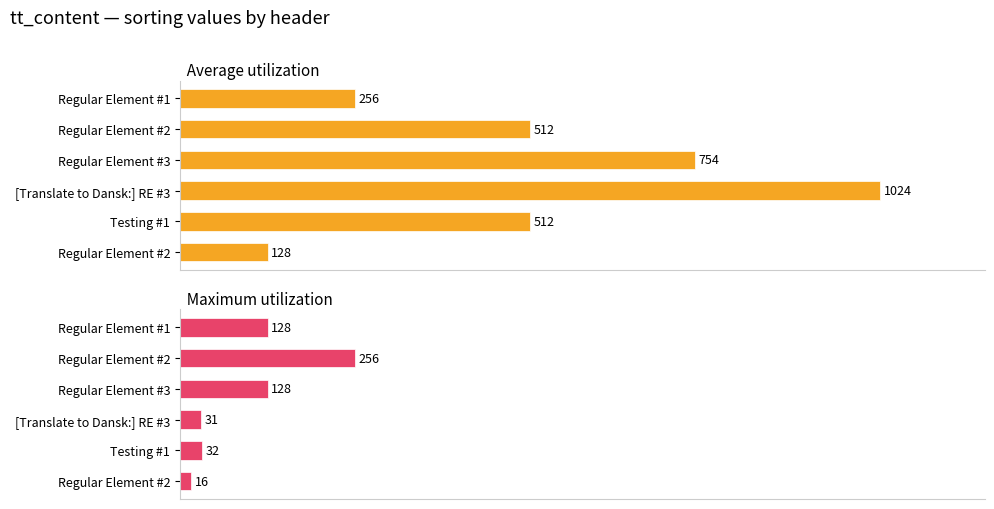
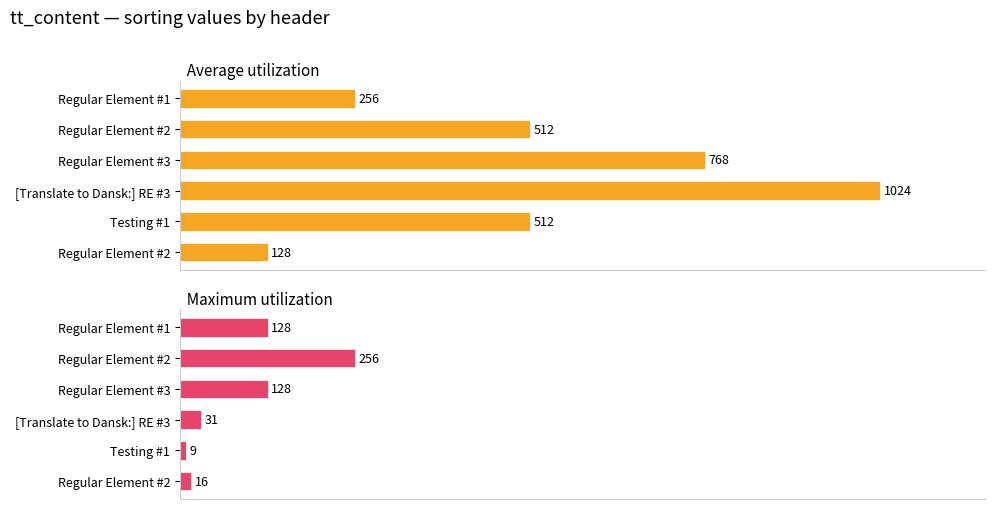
Average utilization, Regular Element #3: 754 -> 768
Maximum utilization, Testing #1: 32 -> 9
